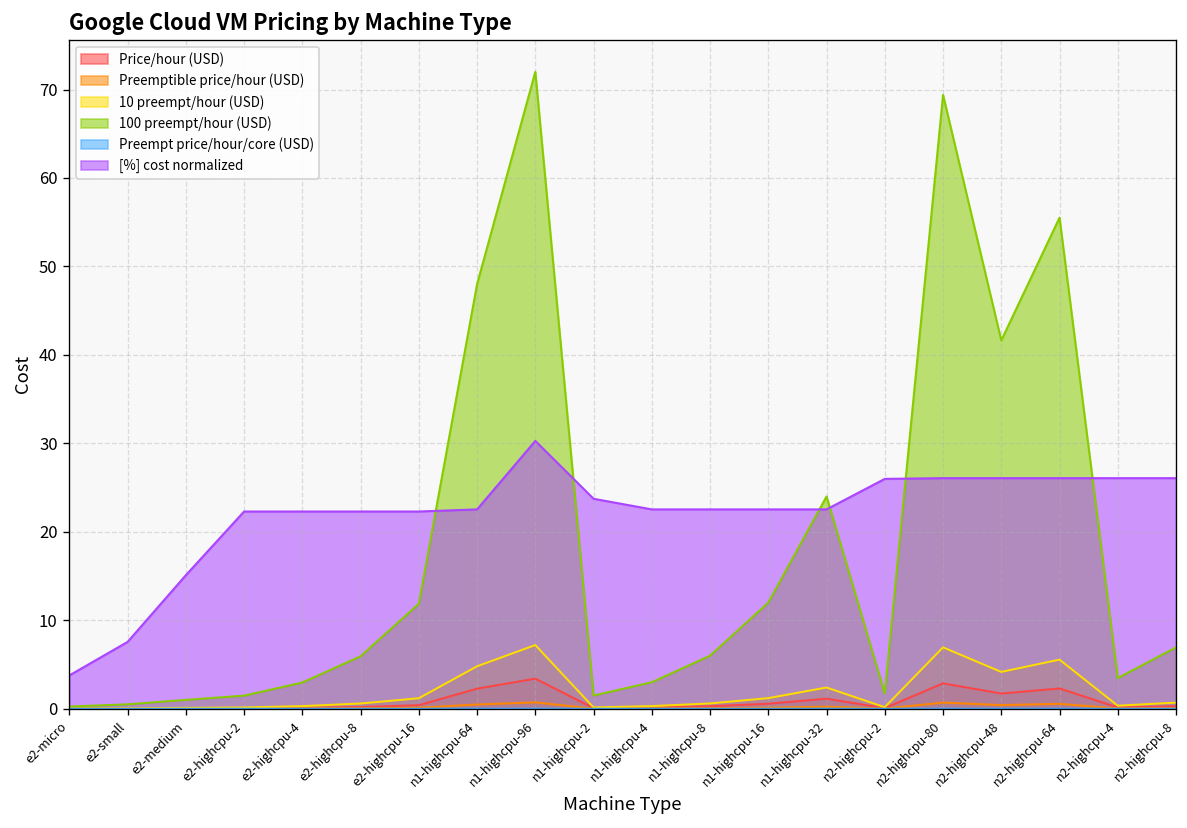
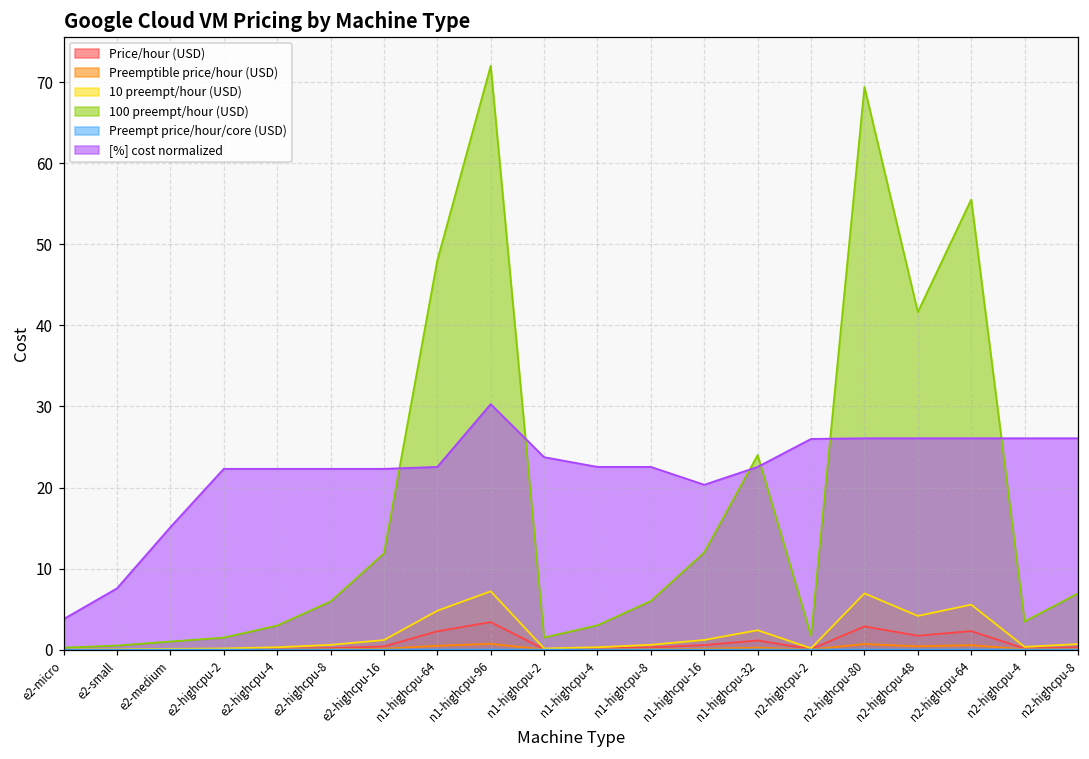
[%] cost normalized, n1-highcpu-16: 23 -> 20
